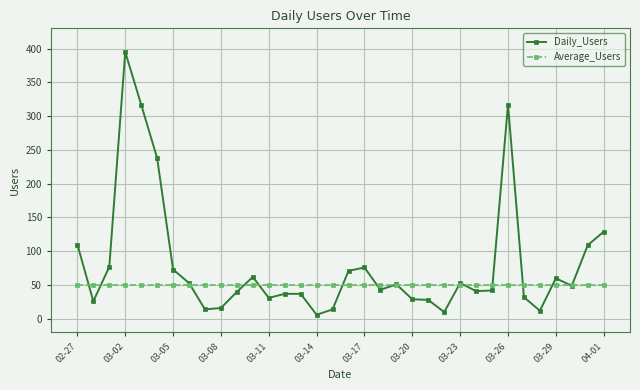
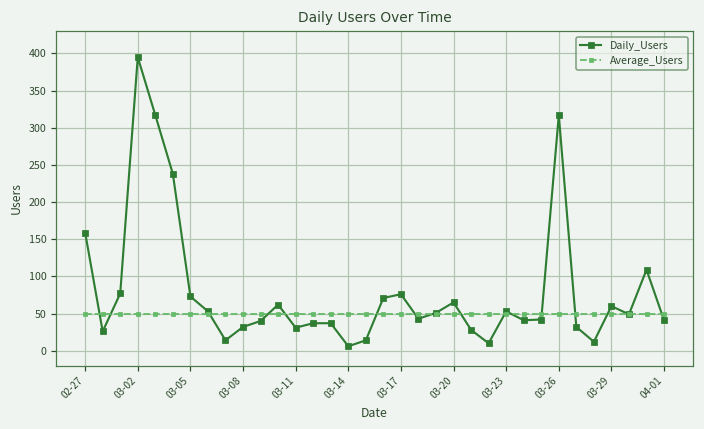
Daily_Users, 02-27: 110 -> 160
Daily_Users, 03-08: 20 -> 30
Daily_Users, 03-20: 30 -> 70
Daily_Users, 04-01: 130 -> 40
